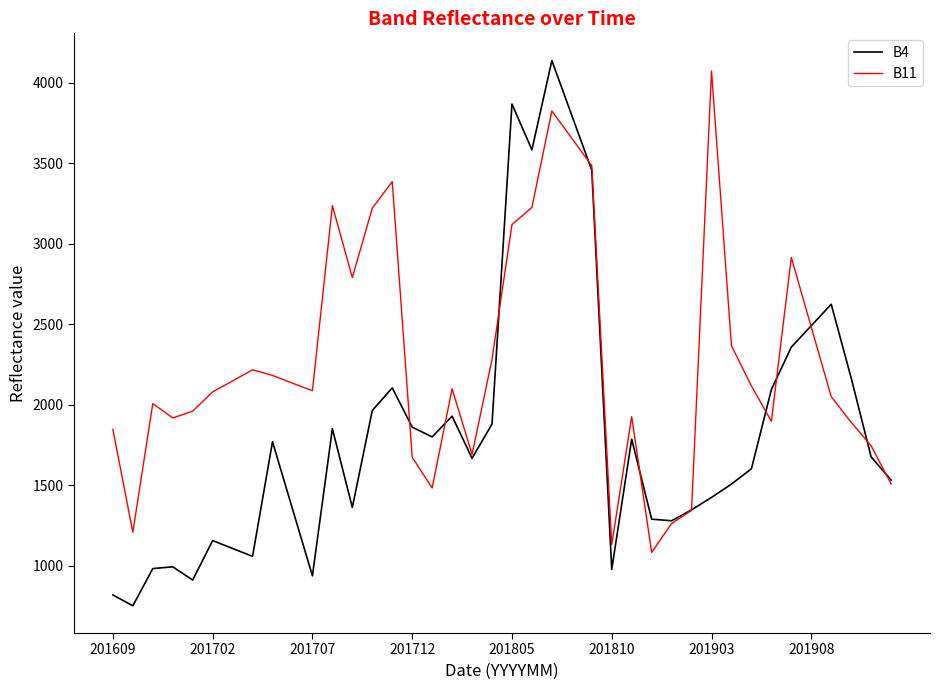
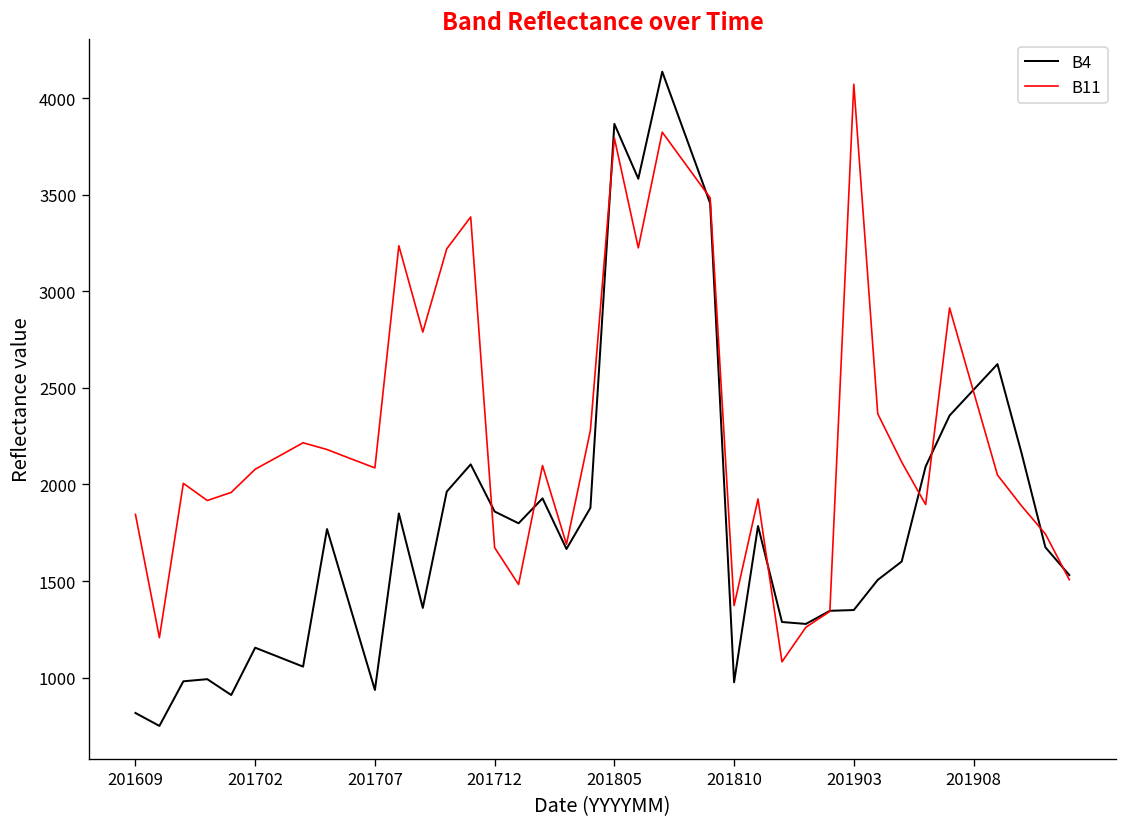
B11, 201805: 3120 -> 3790
B11, 201810: 1130 -> 1370
B4, 201903: 1420 -> 1350
